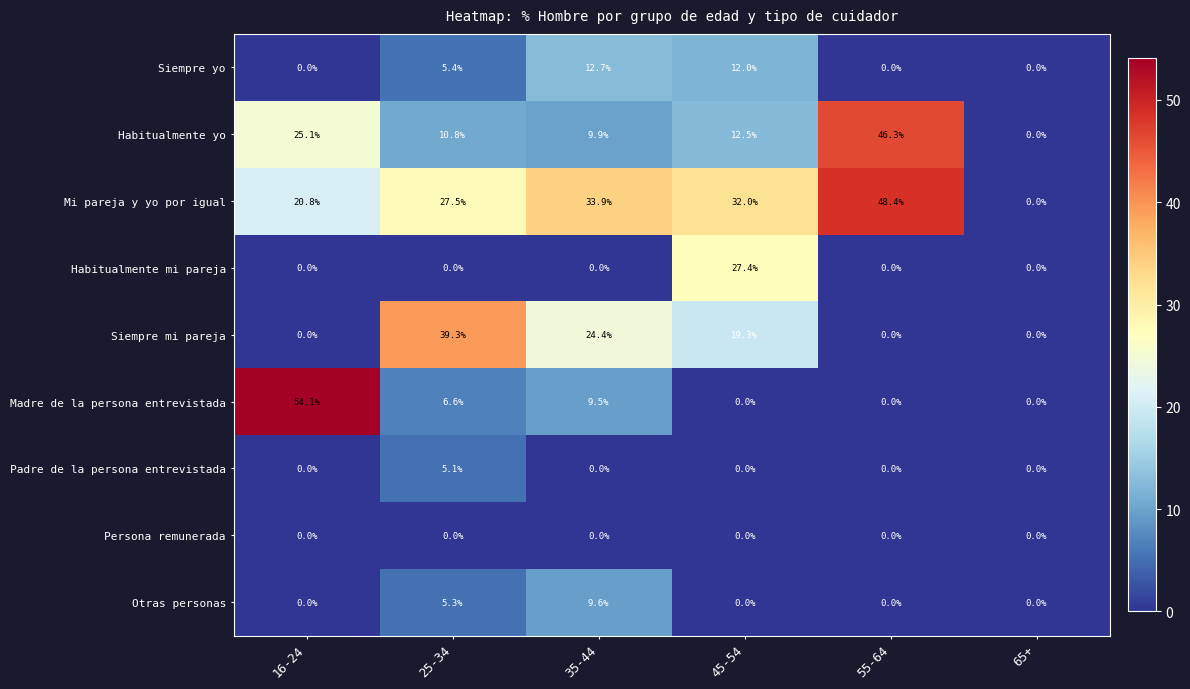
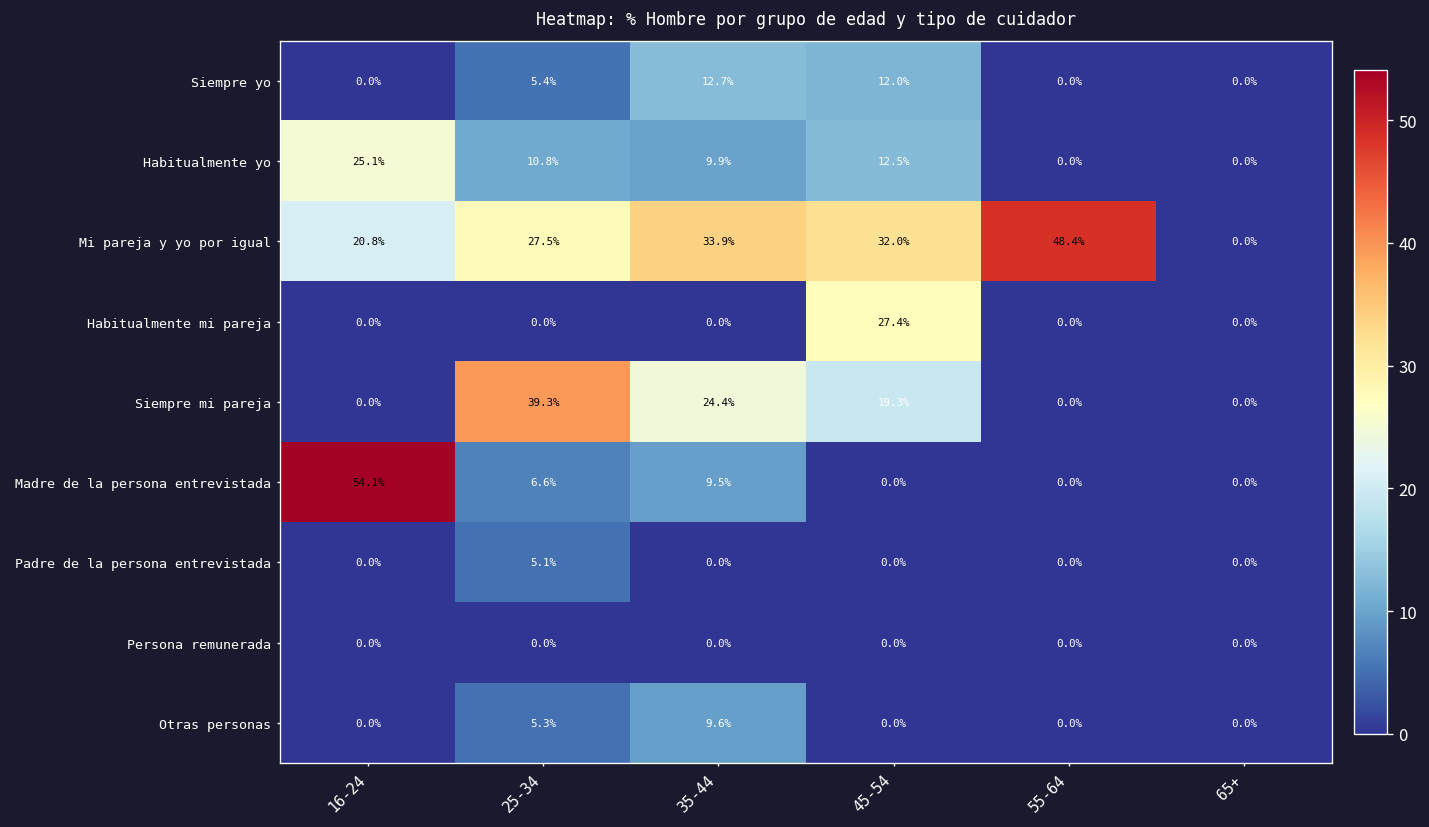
Habitualmente yo, 55-64: 46.3% -> 0.0%
